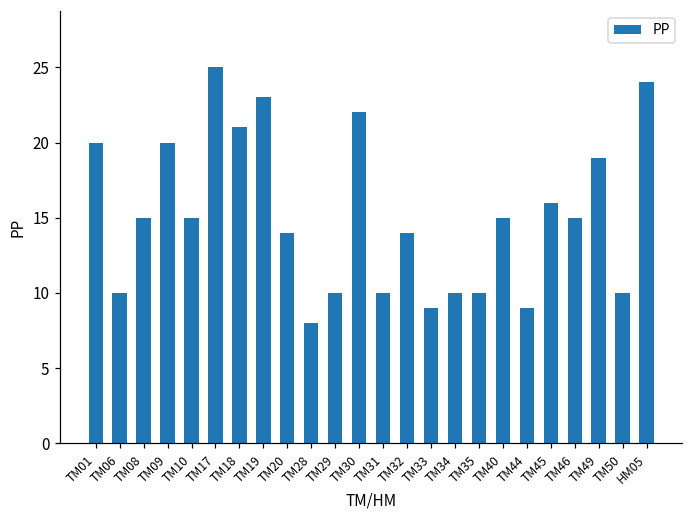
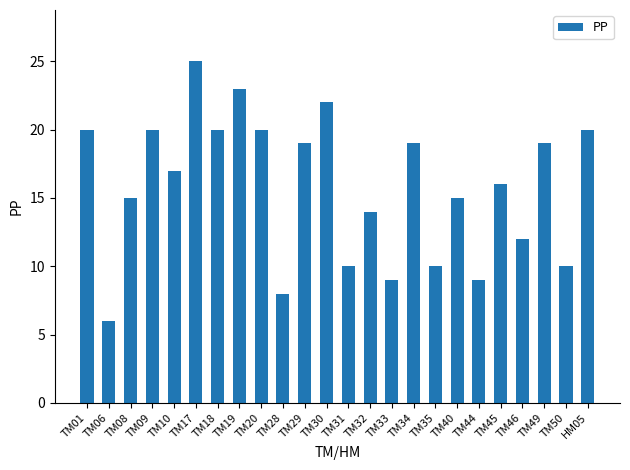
TM06: 10 -> 6
TM10: 15 -> 17
TM18: 21 -> 20
TM20: 14 -> 20
TM29: 10 -> 19
TM34: 10 -> 19
TM46: 15 -> 12
HM05: 24 -> 20
